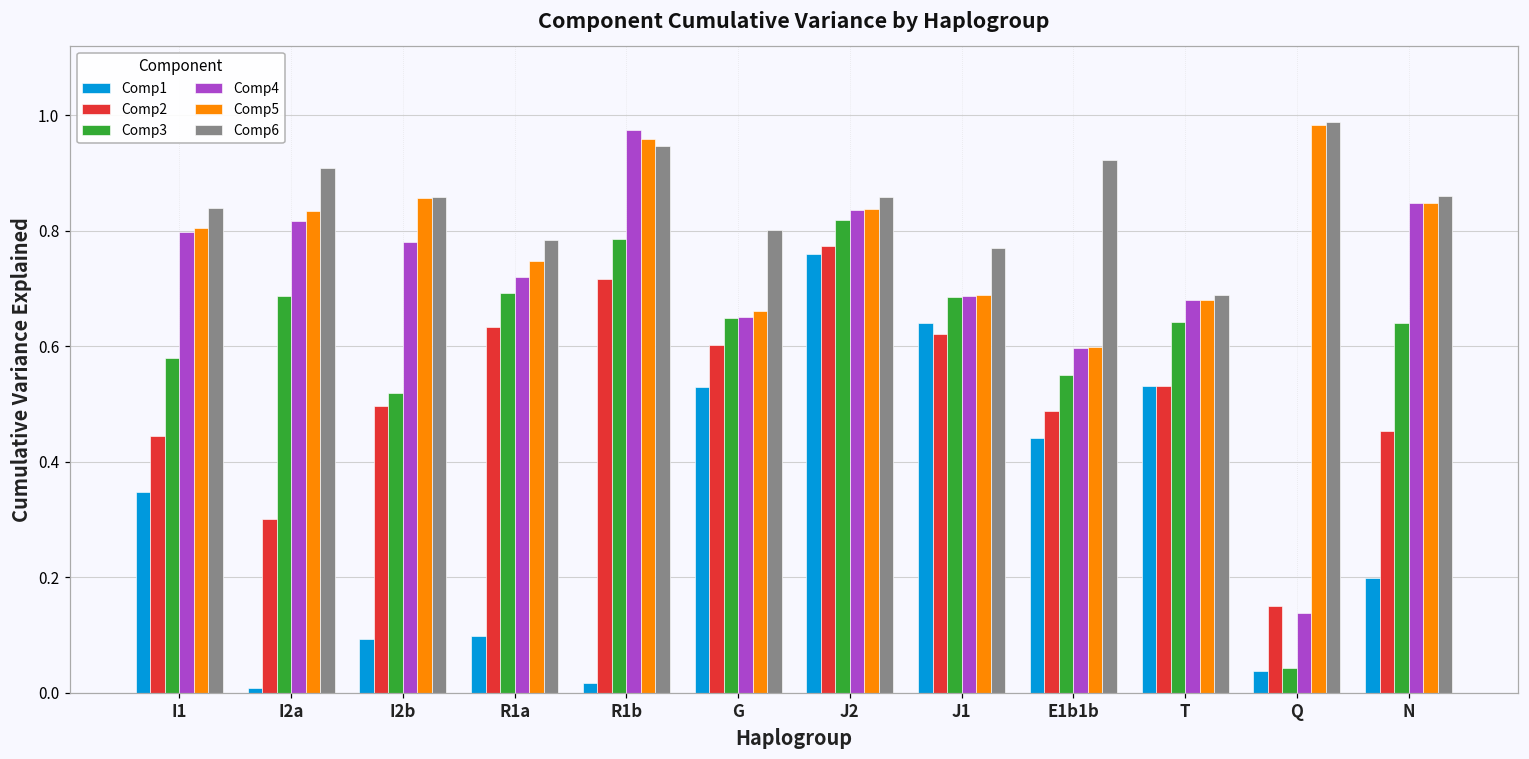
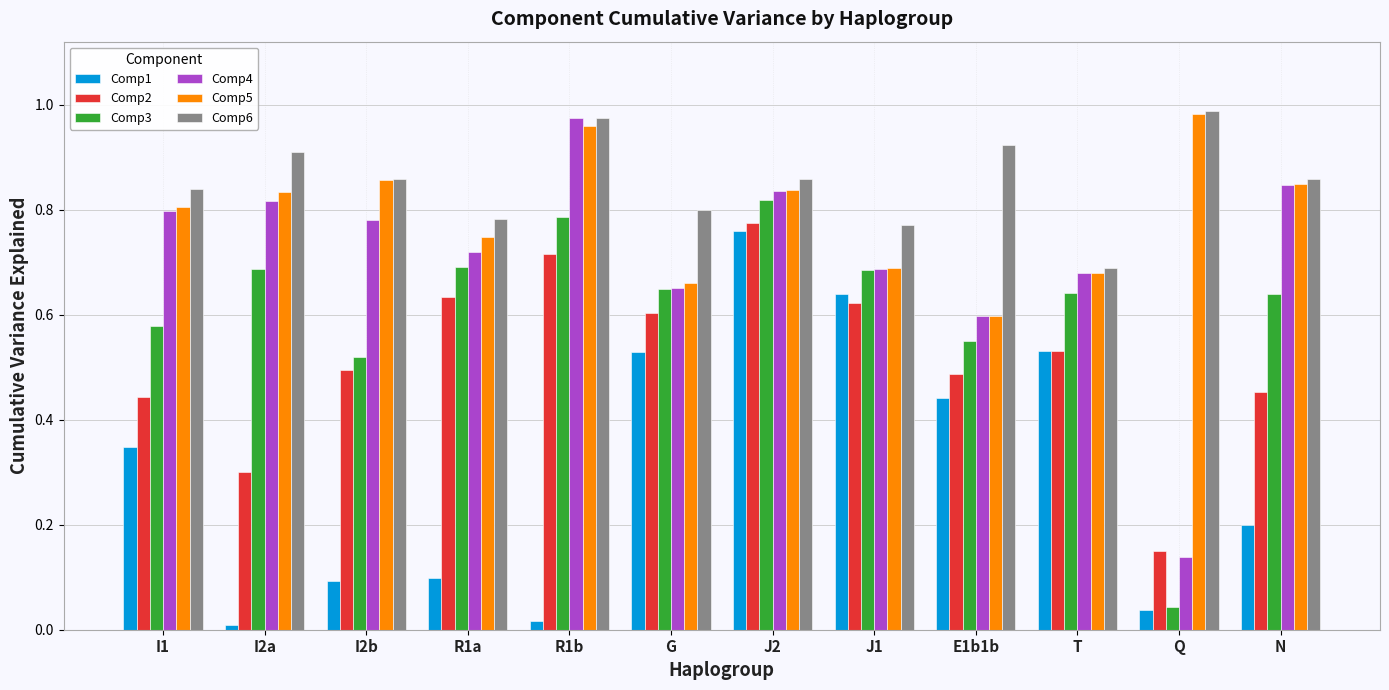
Comp6, R1b: 0.95 -> 0.97
